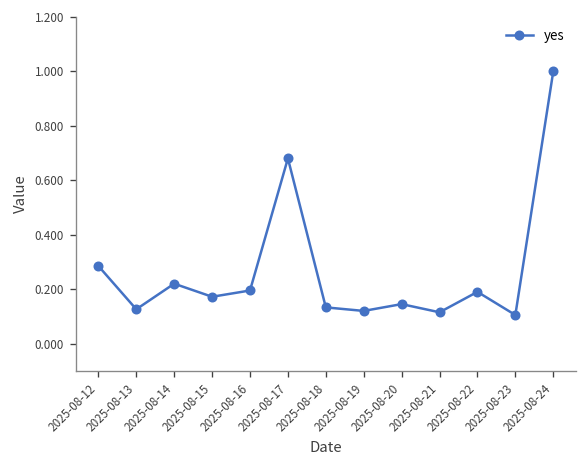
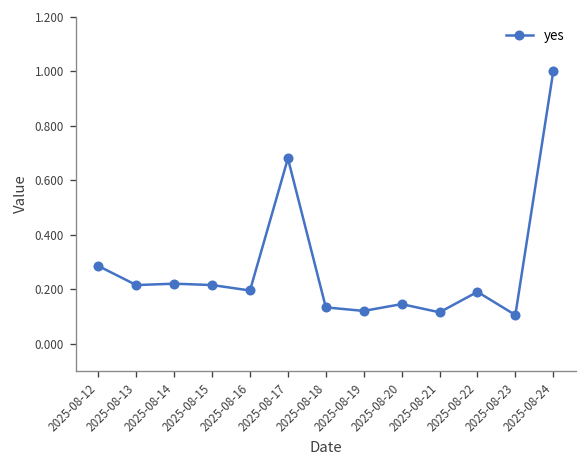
2025-08-13: 0.13 -> 0.22
2025-08-15: 0.17 -> 0.22
